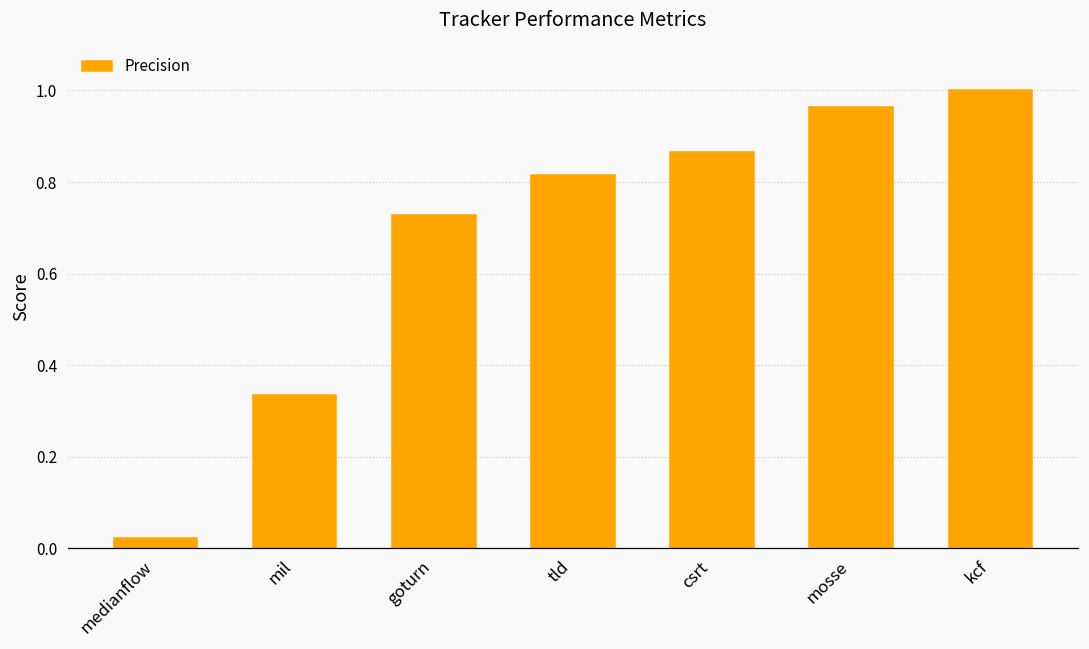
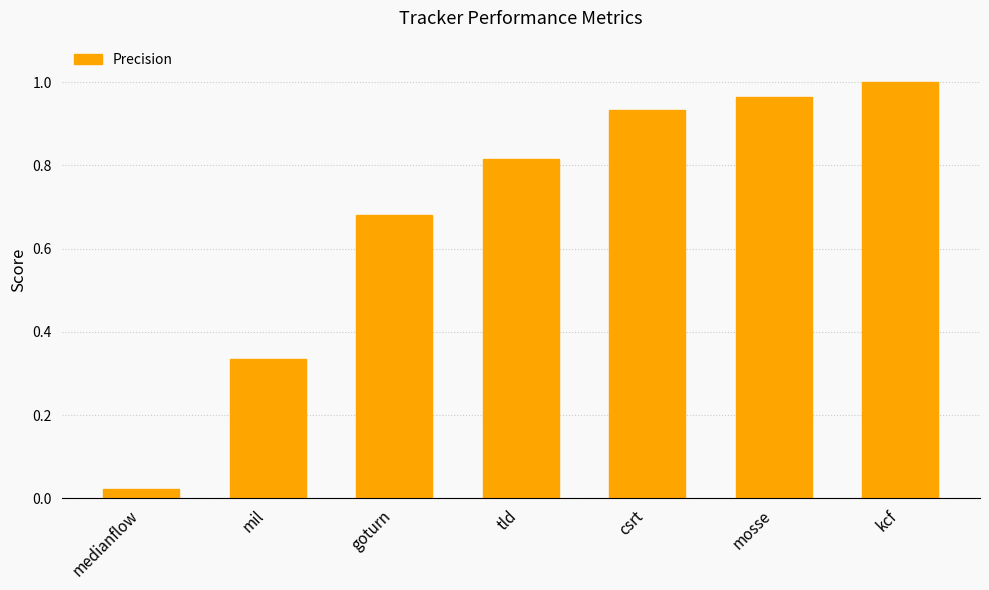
goturn: 0.73 -> 0.68
csrt: 0.87 -> 0.93
